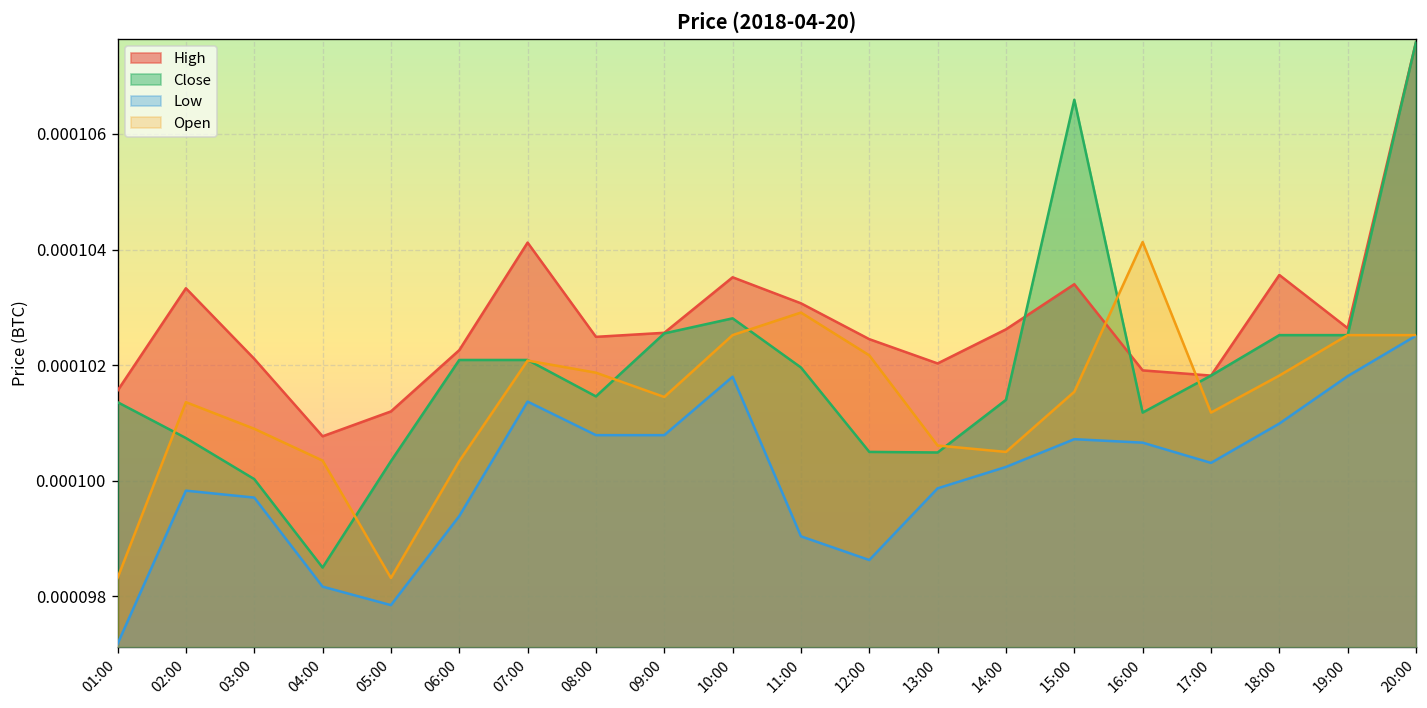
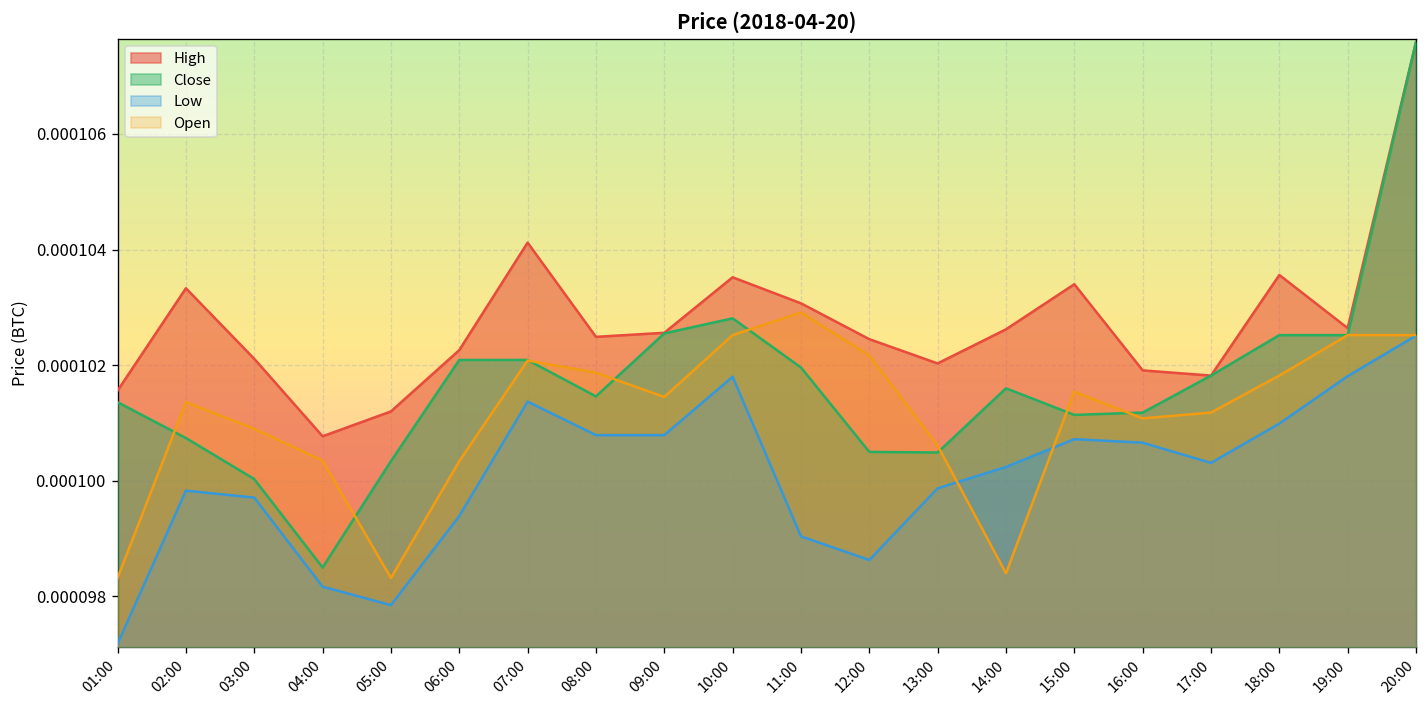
Close, 14:00: 0.0001014 -> 0.0001016
Open, 14:00: 0.0001005 -> 0.0000984
Close, 15:00: 0.0001066 -> 0.0001011
Open, 16:00: 0.0001041 -> 0.0001011
